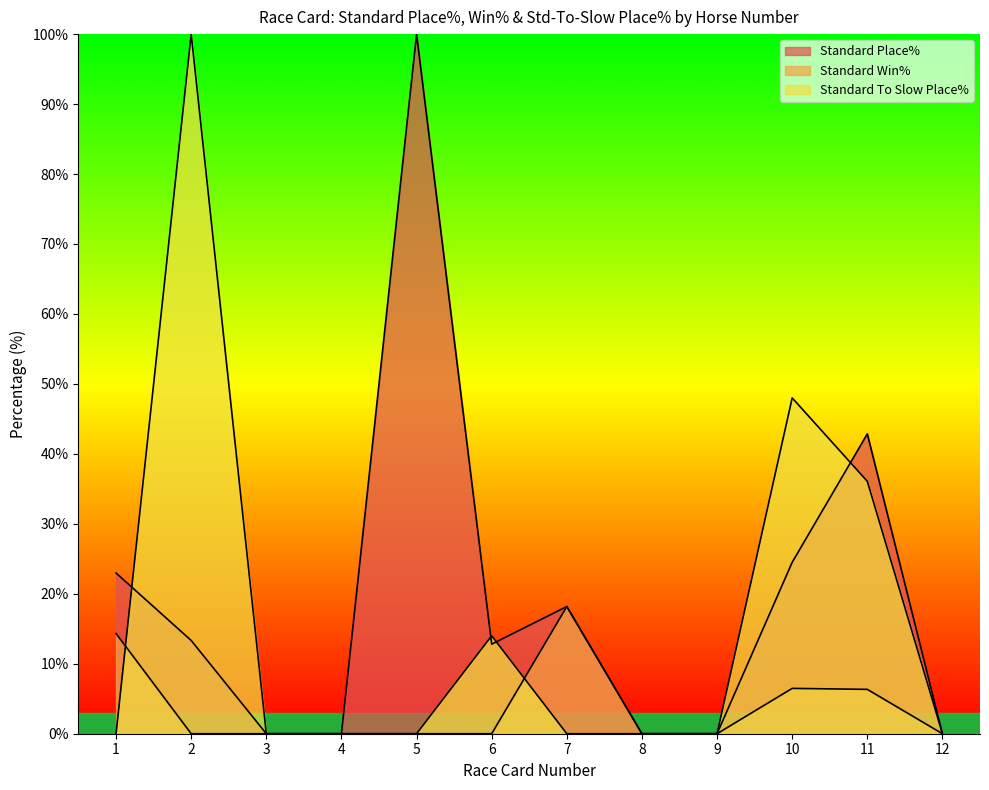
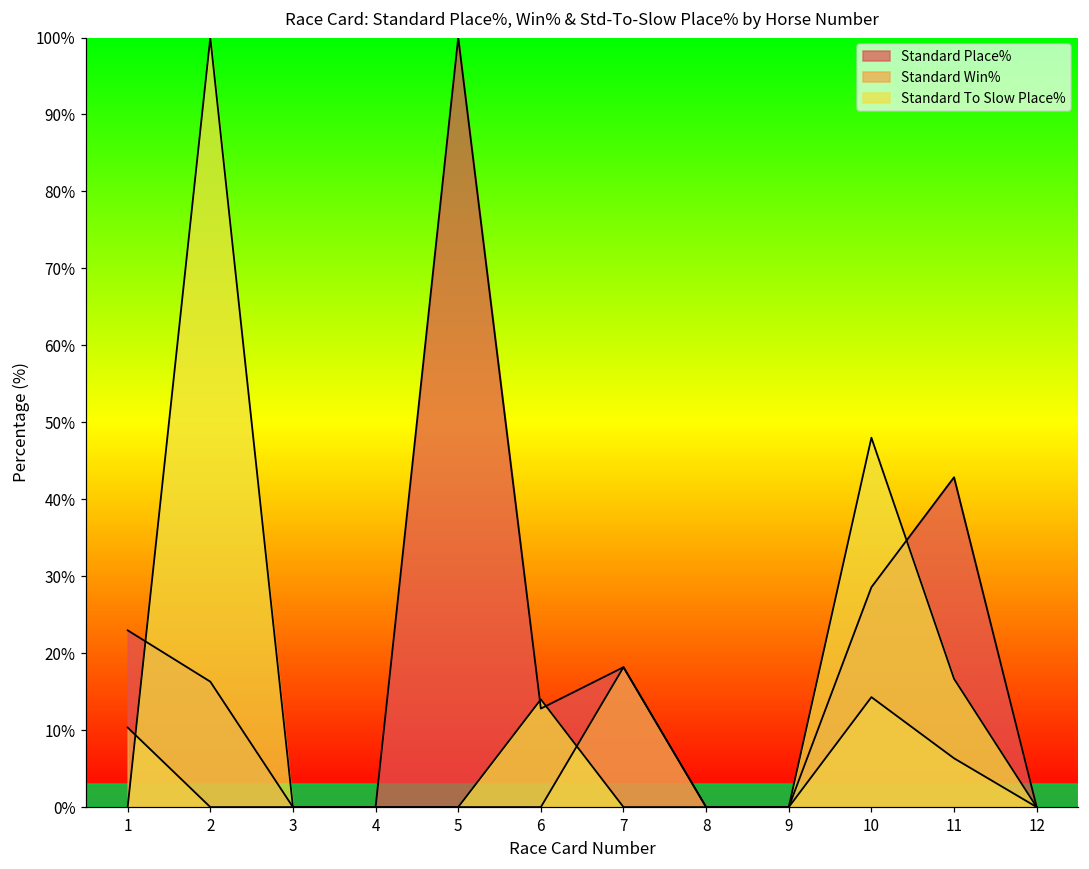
Standard Win%, 1: 14% -> 10%
Standard Place%, 2: 13% -> 16%
Standard Place%, 10: 25% -> 29%
Standard Win%, 10: 6% -> 14%
Standard To Slow Place%, 11: 36% -> 17%
